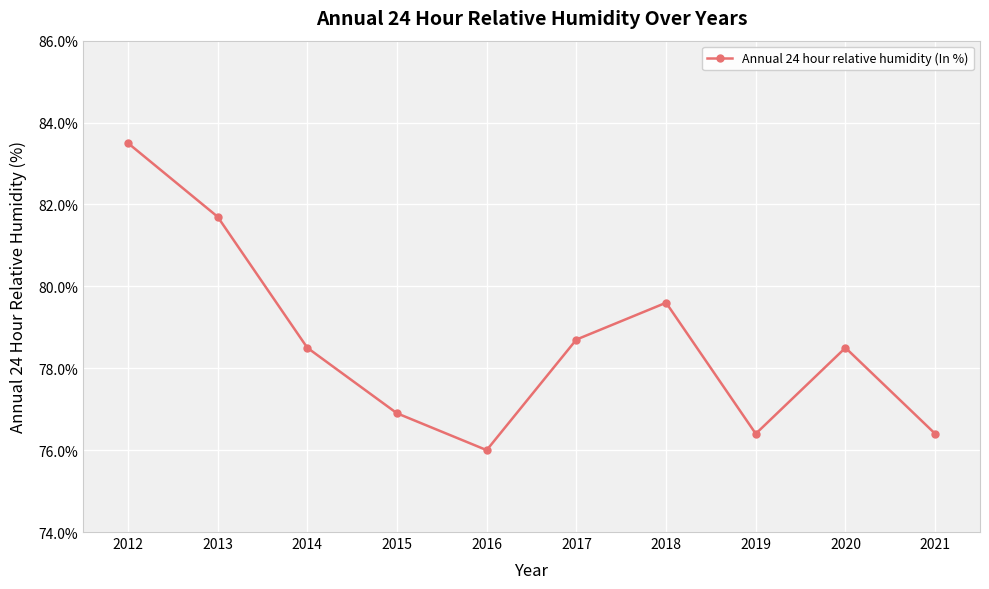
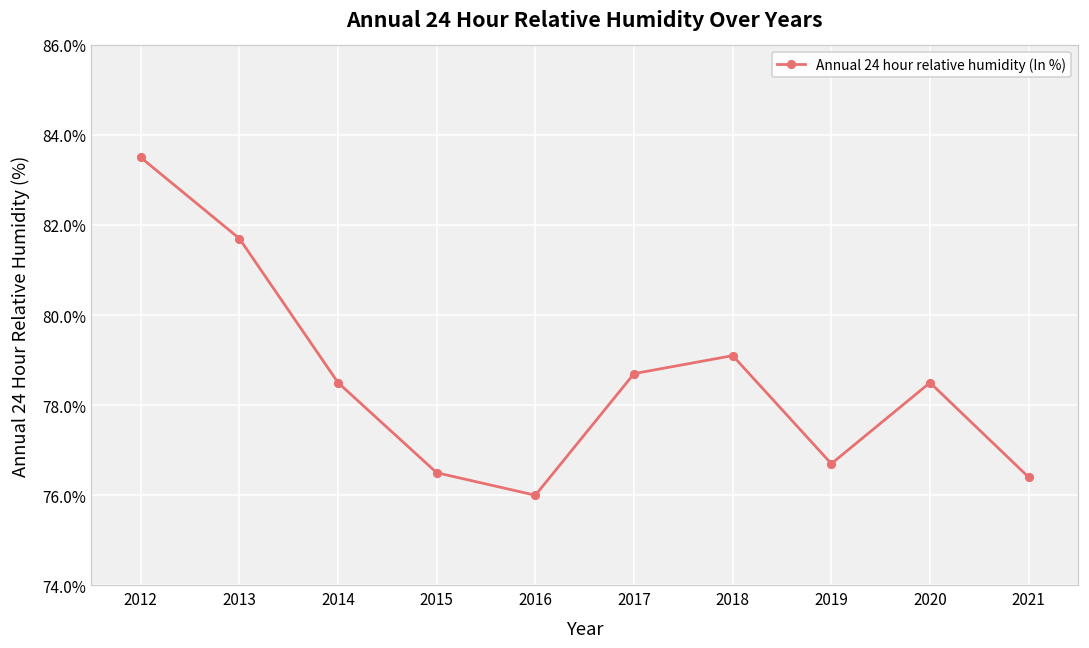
2015: 76.9% -> 76.5%
2018: 79.6% -> 79.1%
2019: 76.4% -> 76.7%
